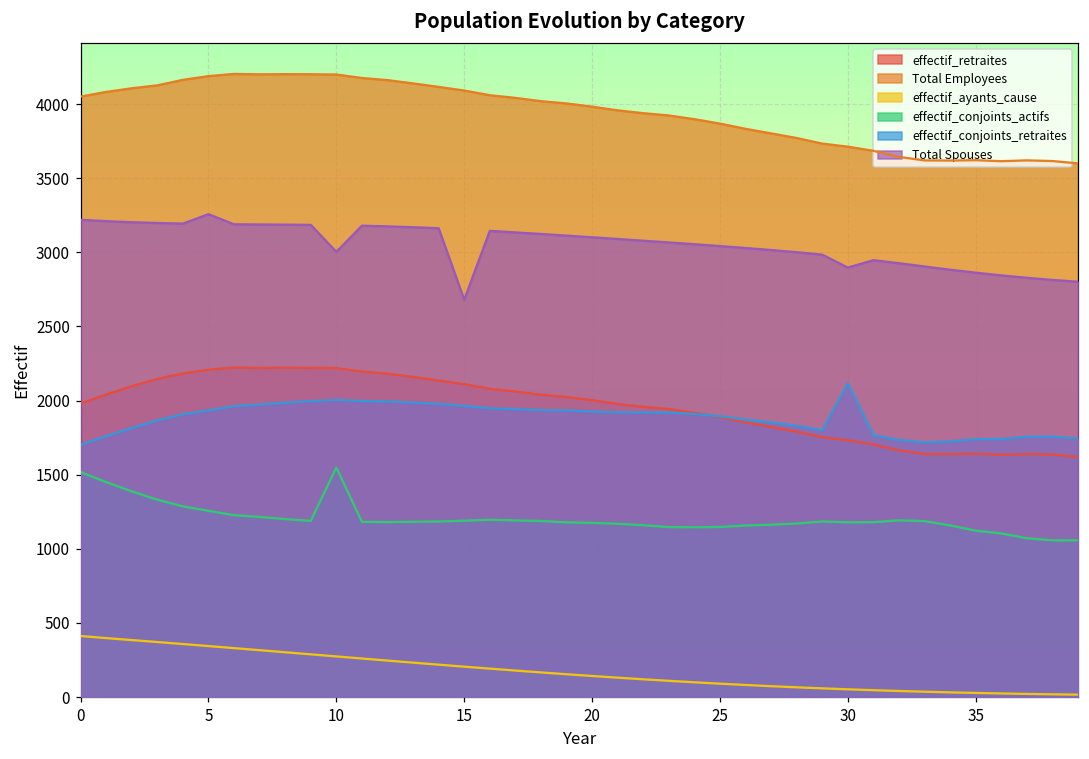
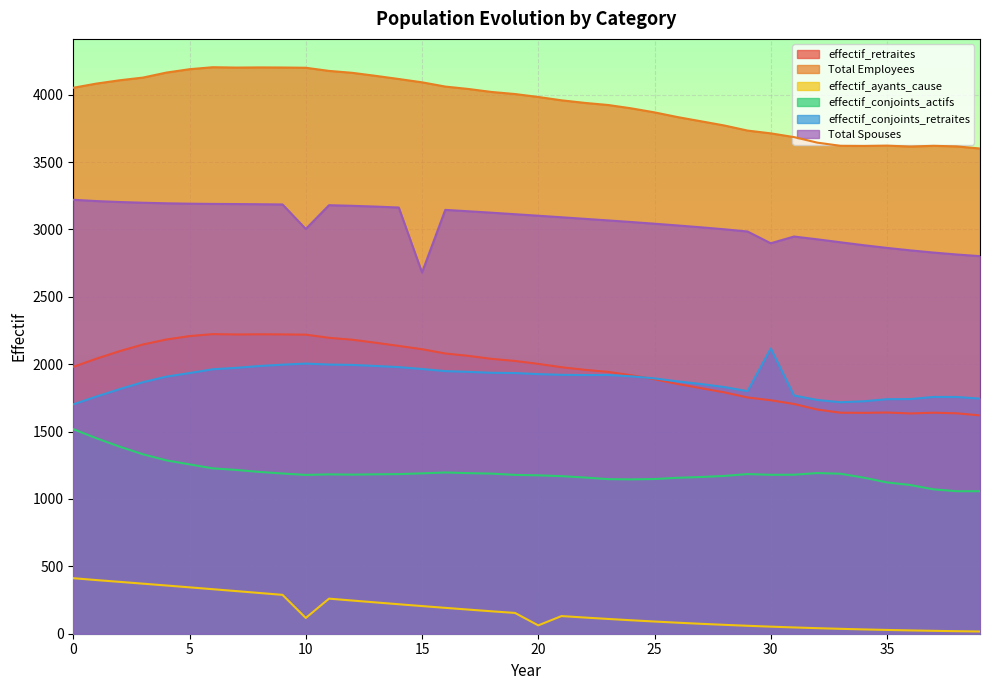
Total Spouses, 5: 3260 -> 3190
effectif_ayants_cause, 10: 270 -> 120
effectif_conjoints_actifs, 10: 1550 -> 1180
effectif_ayants_cause, 20: 140 -> 60
